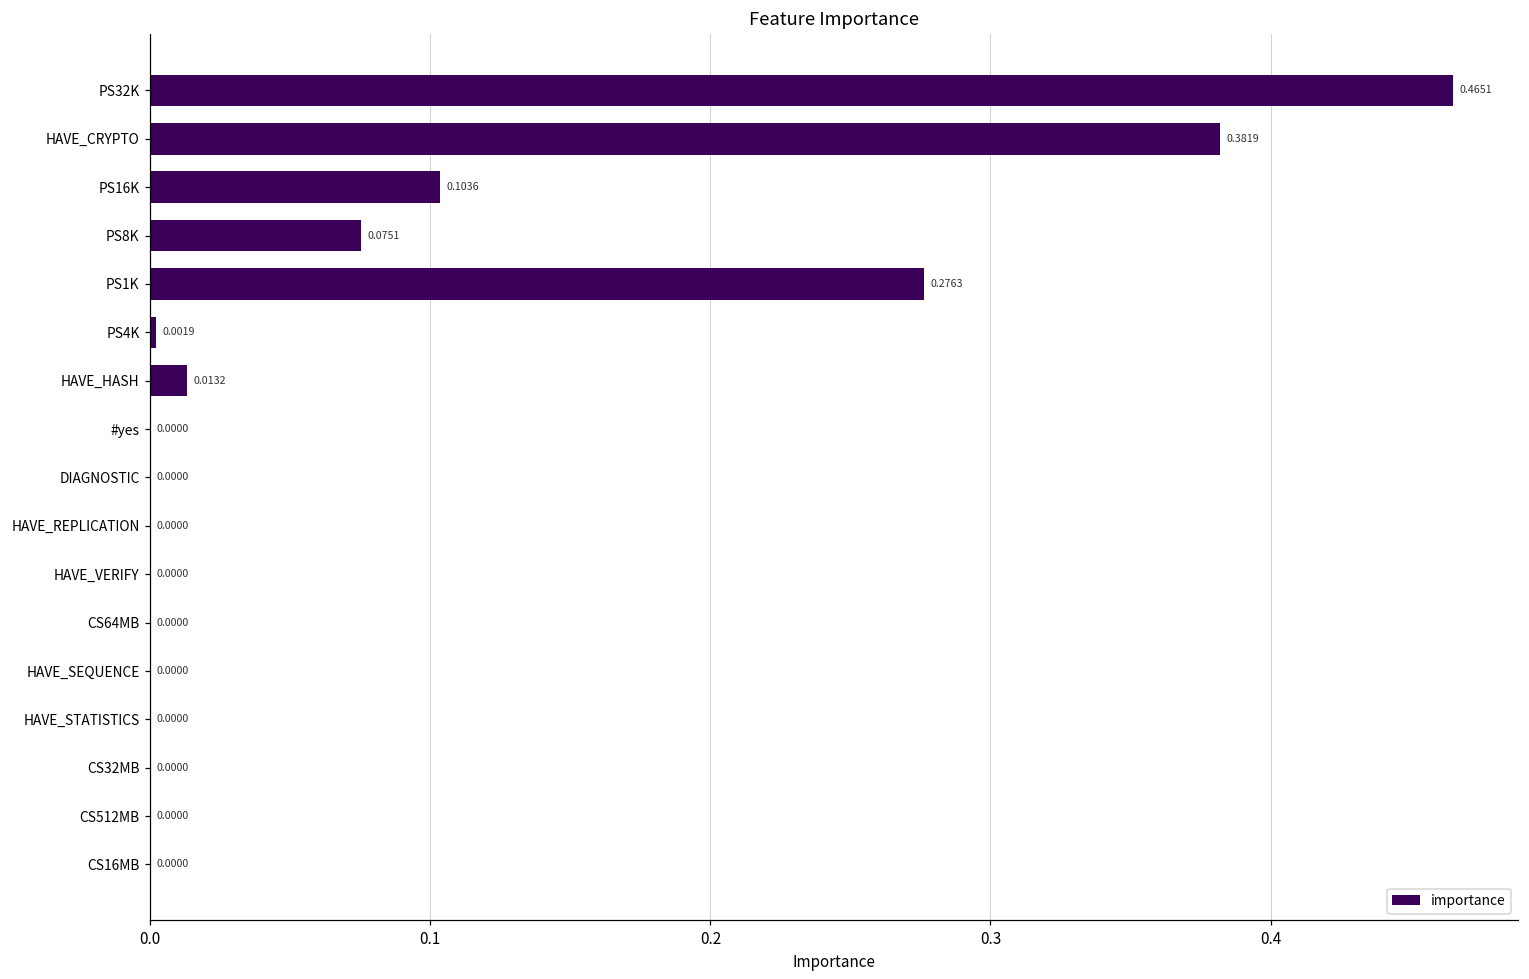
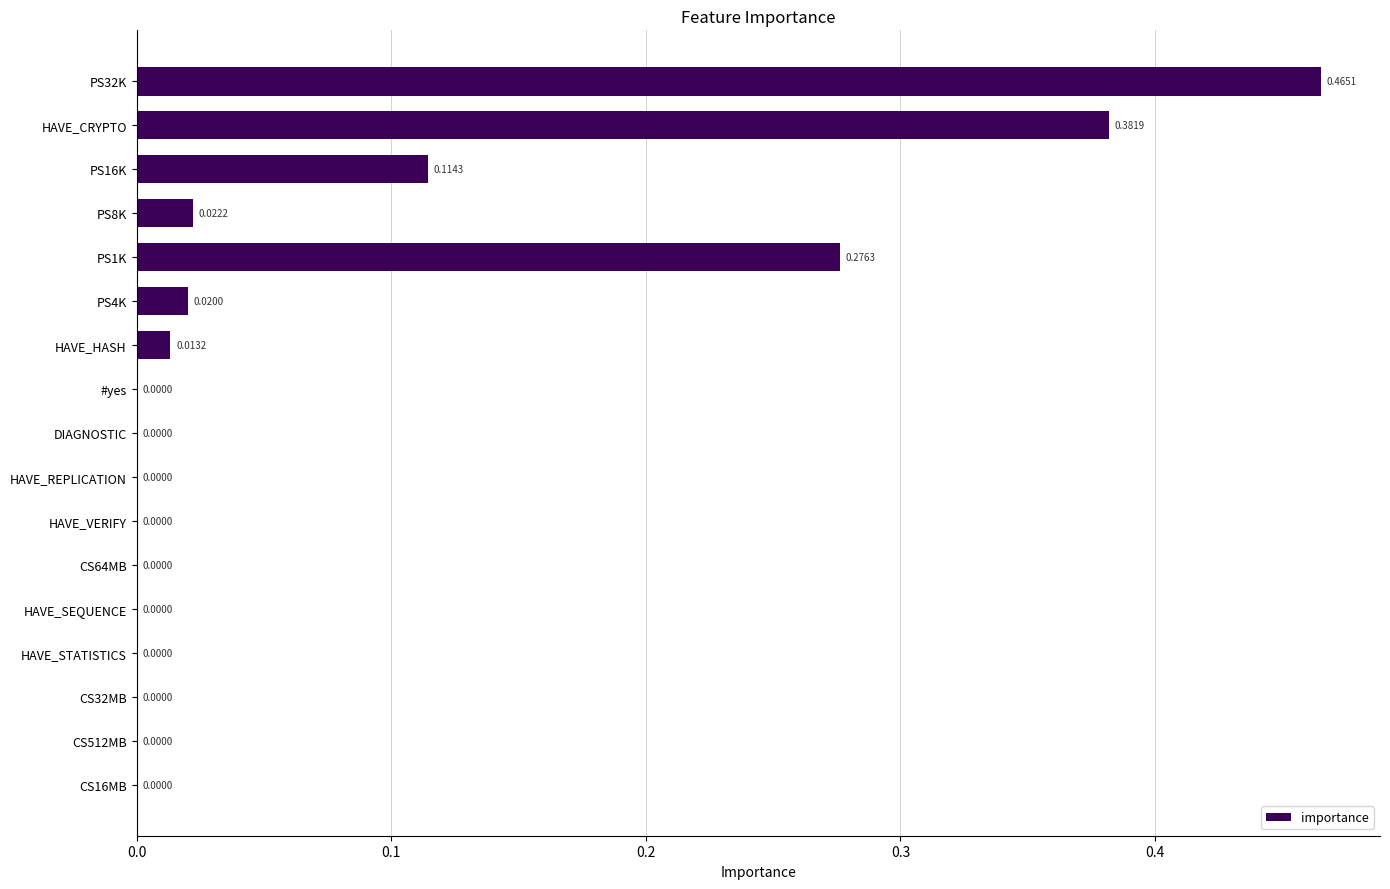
PS16K: 0.1036 -> 0.1143
PS8K: 0.0751 -> 0.0222
PS4K: 0.0019 -> 0.0200
